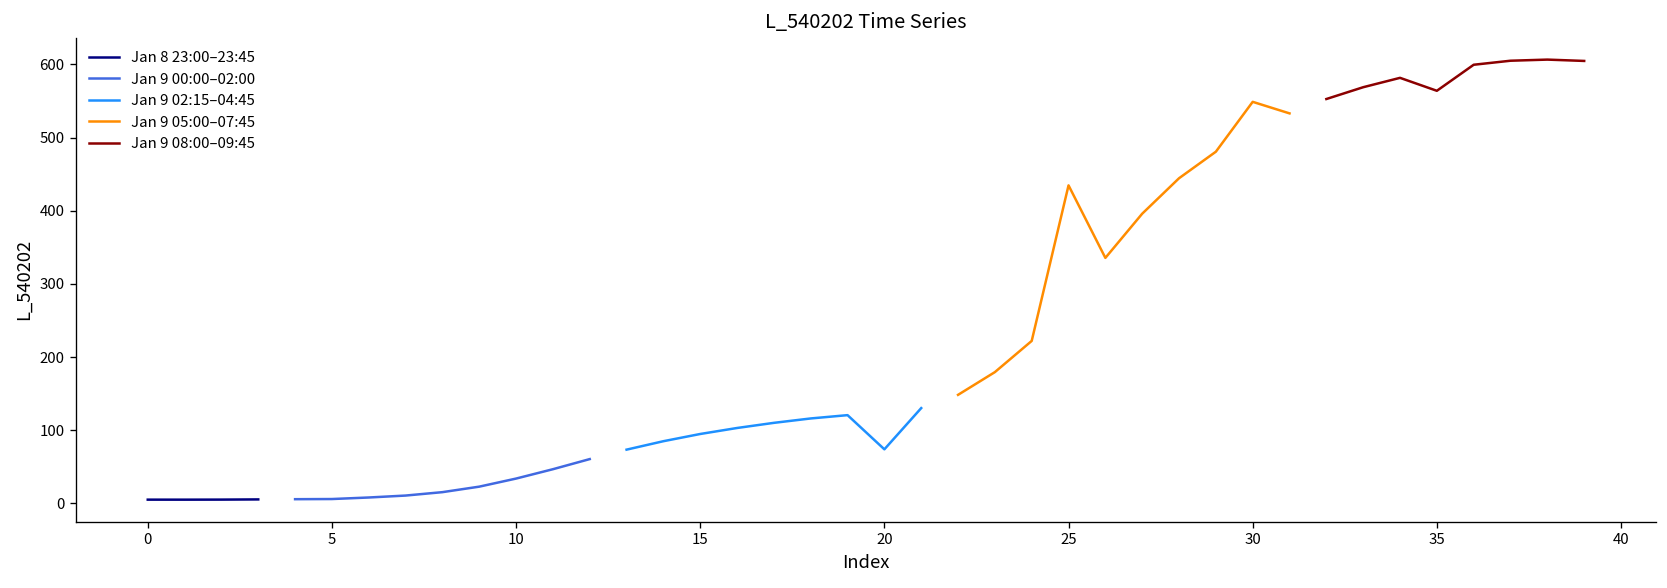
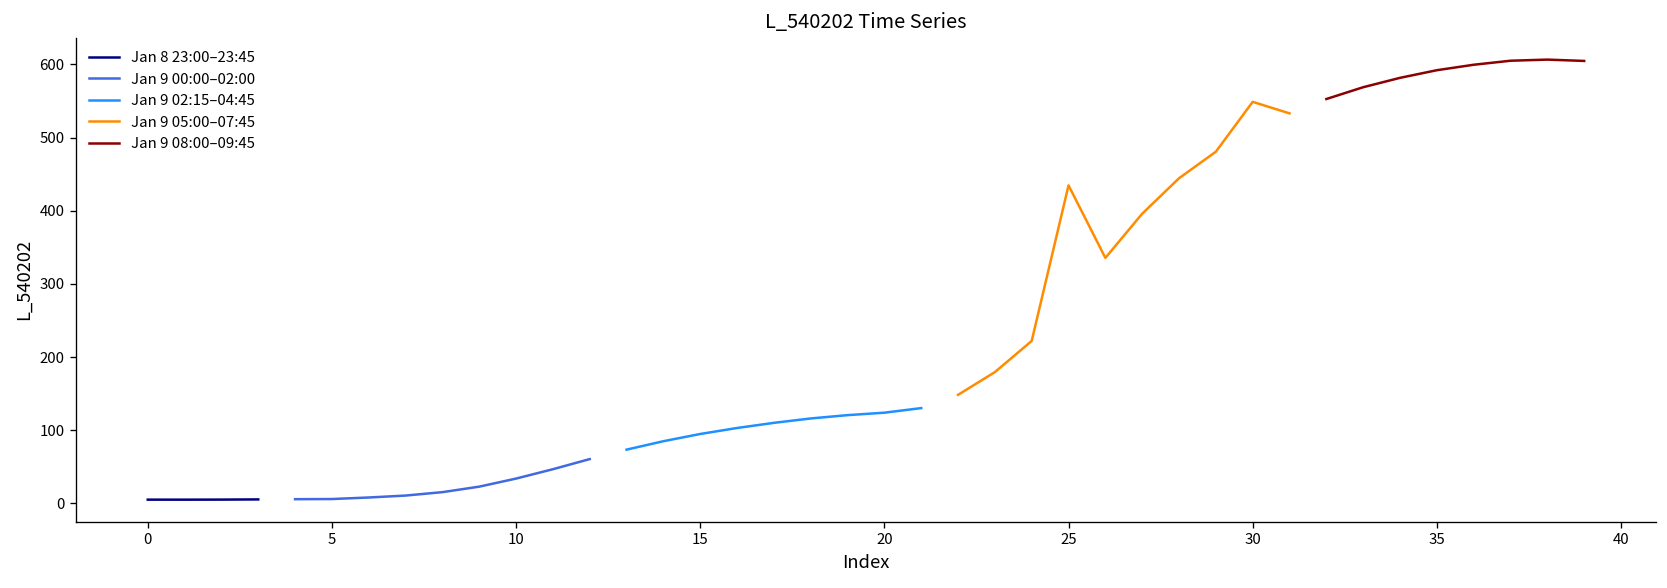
Jan 9 02:15–04:45, 20: 70 -> 120
Jan 9 08:00–09:45, 35: 560 -> 590
